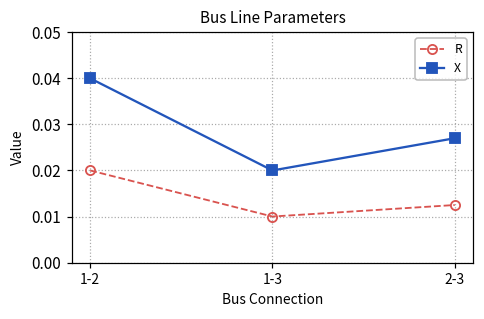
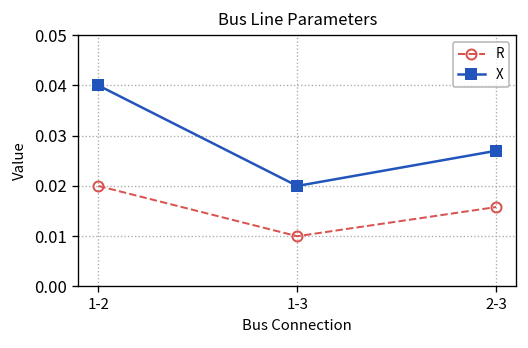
R, 2-3: 0.013 -> 0.016
